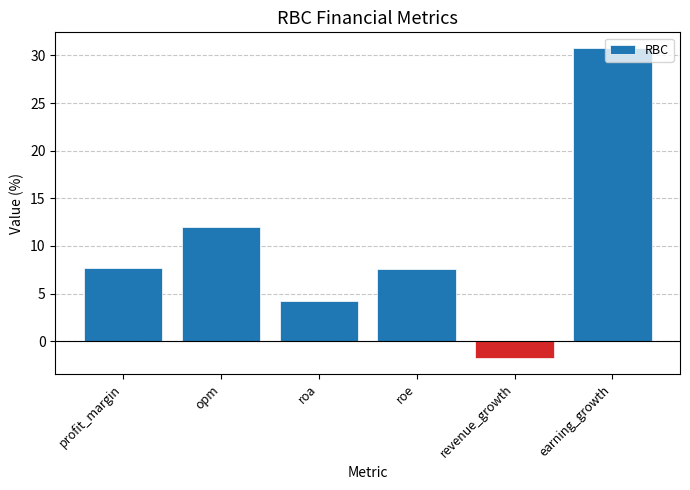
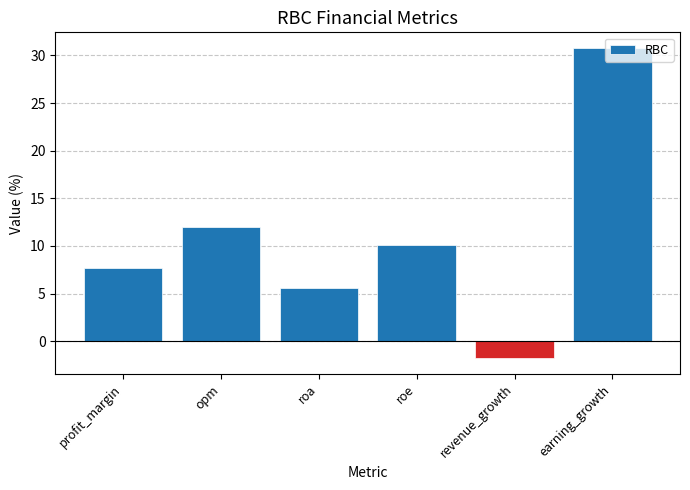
roa: 4 -> 6
roe: 8 -> 10
